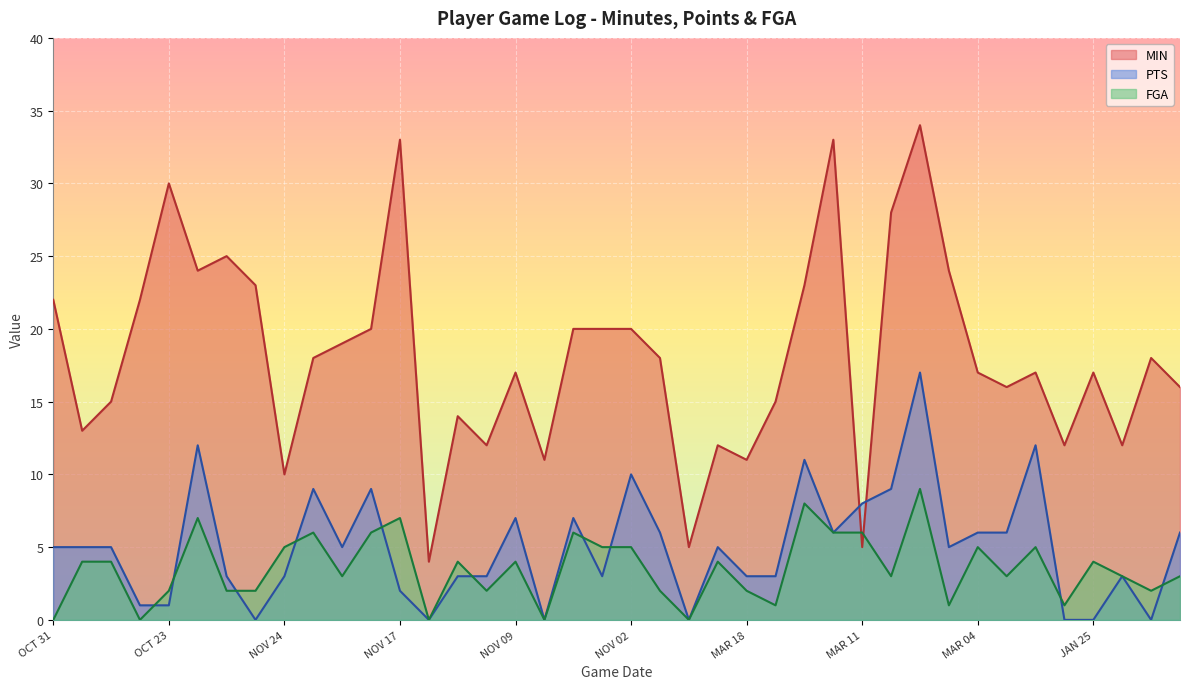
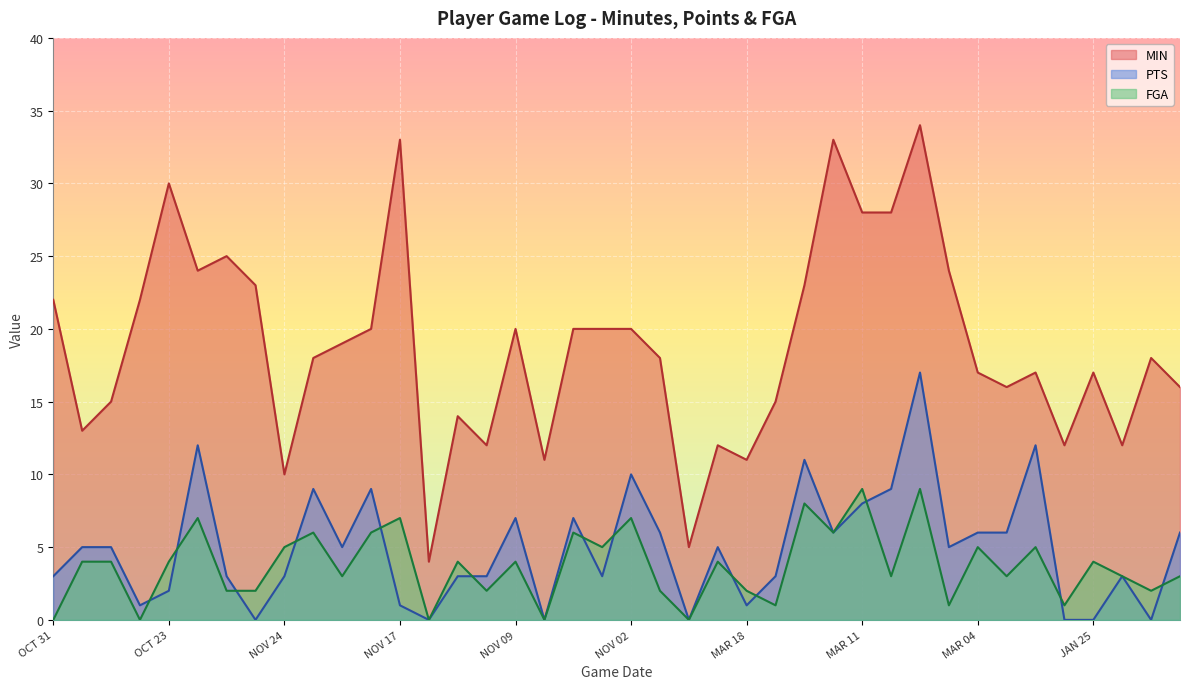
PTS, OCT 31: 5 -> 3
PTS, OCT 23: 1 -> 2
FGA, OCT 23: 2 -> 4
PTS, NOV 17: 2 -> 1
MIN, NOV 09: 17 -> 20
FGA, NOV 02: 5 -> 7
PTS, MAR 18: 3 -> 1
MIN, MAR 11: 5 -> 28
FGA, MAR 11: 6 -> 9
